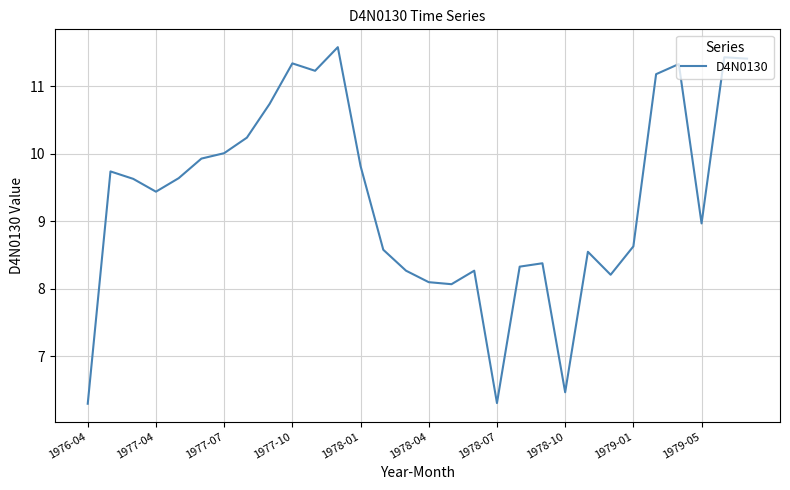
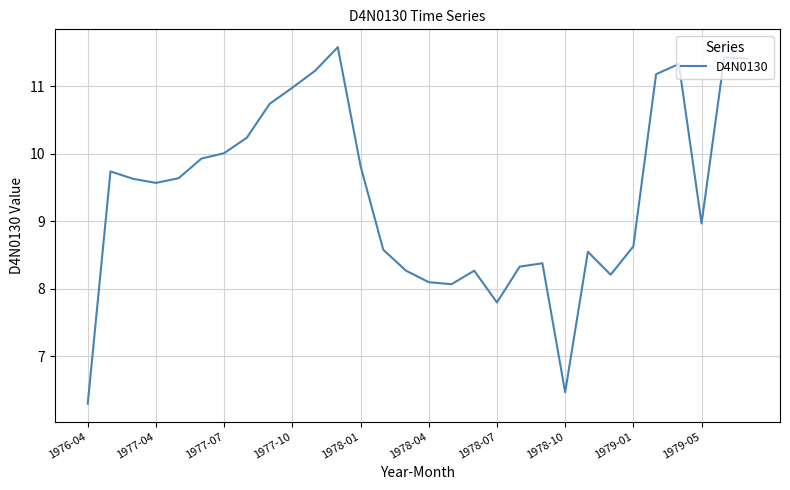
1977-04: 9.4 -> 9.6
1977-10: 11.3 -> 11.0
1978-07: 6.3 -> 7.8
